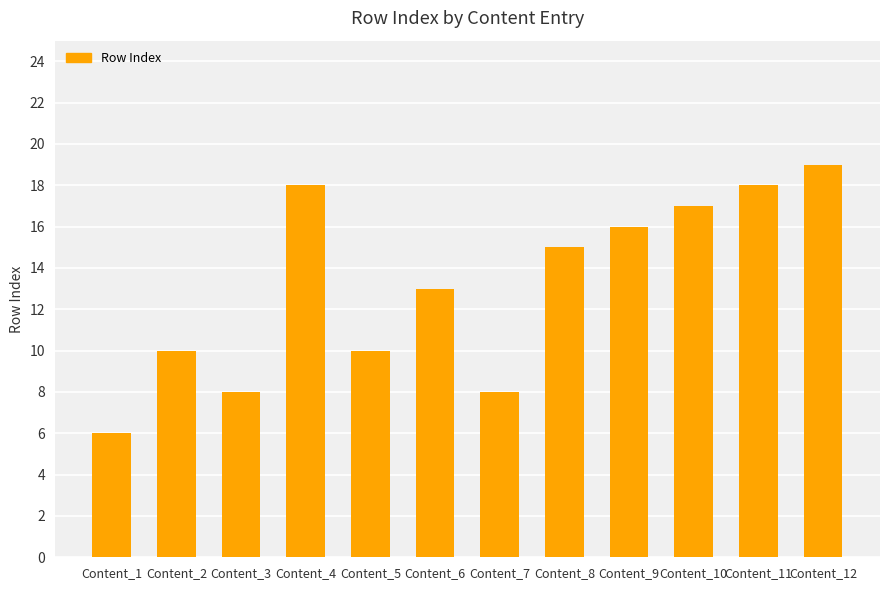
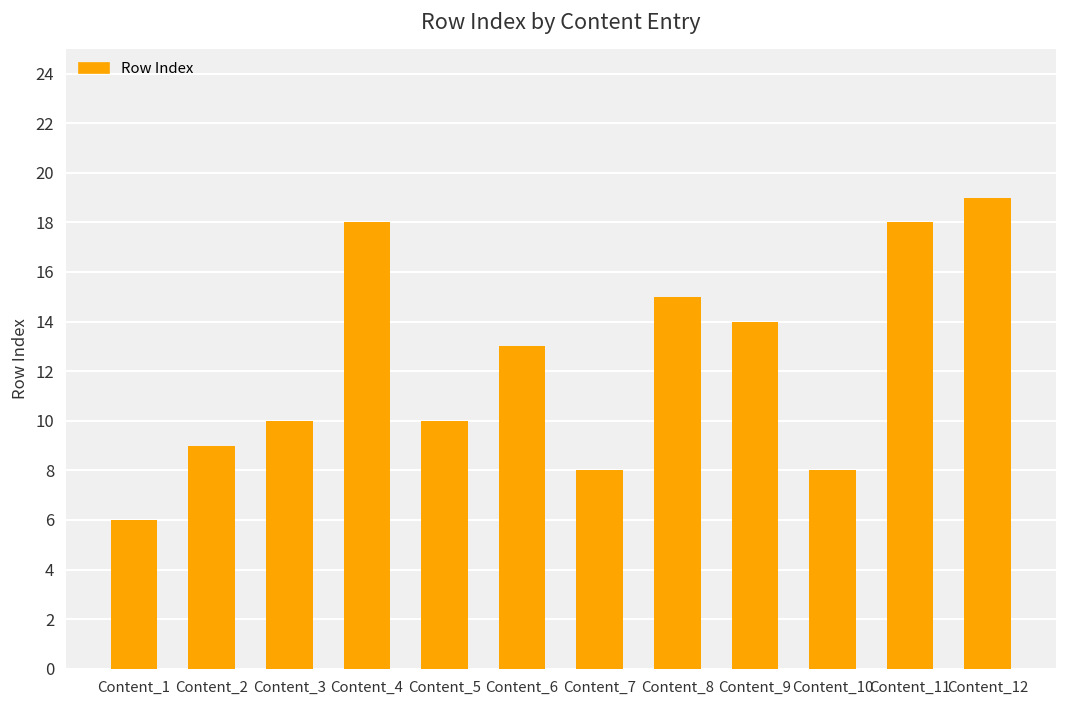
Content_2: 10 -> 9
Content_3: 8 -> 10
Content_9: 16 -> 14
Content_10: 17 -> 8
